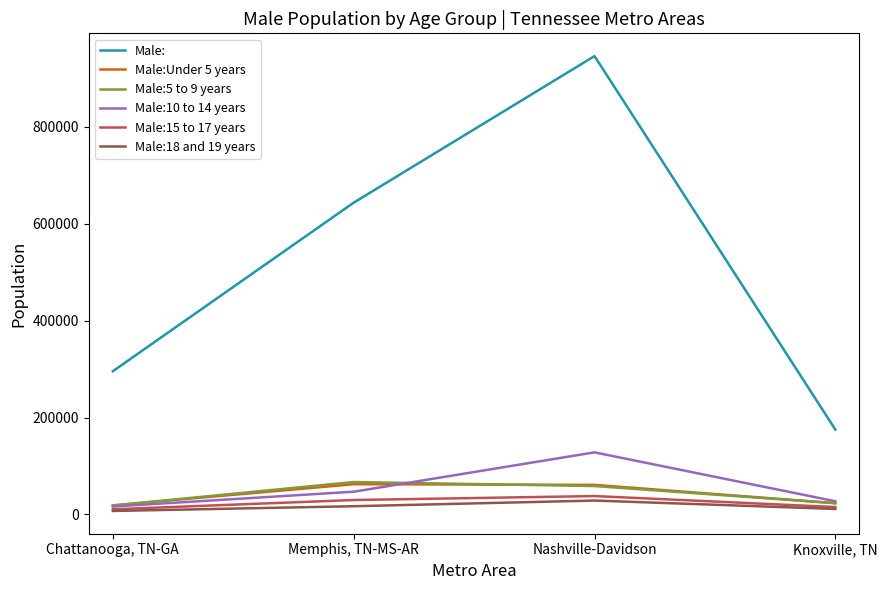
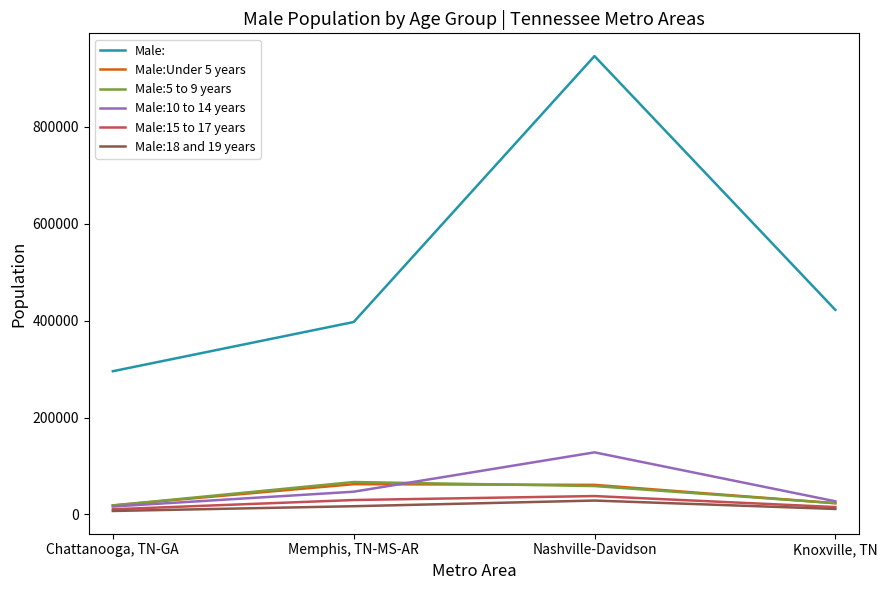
Male:, Memphis, TN-MS-AR: 640000 -> 400000
Male:, Knoxville, TN: 180000 -> 420000
